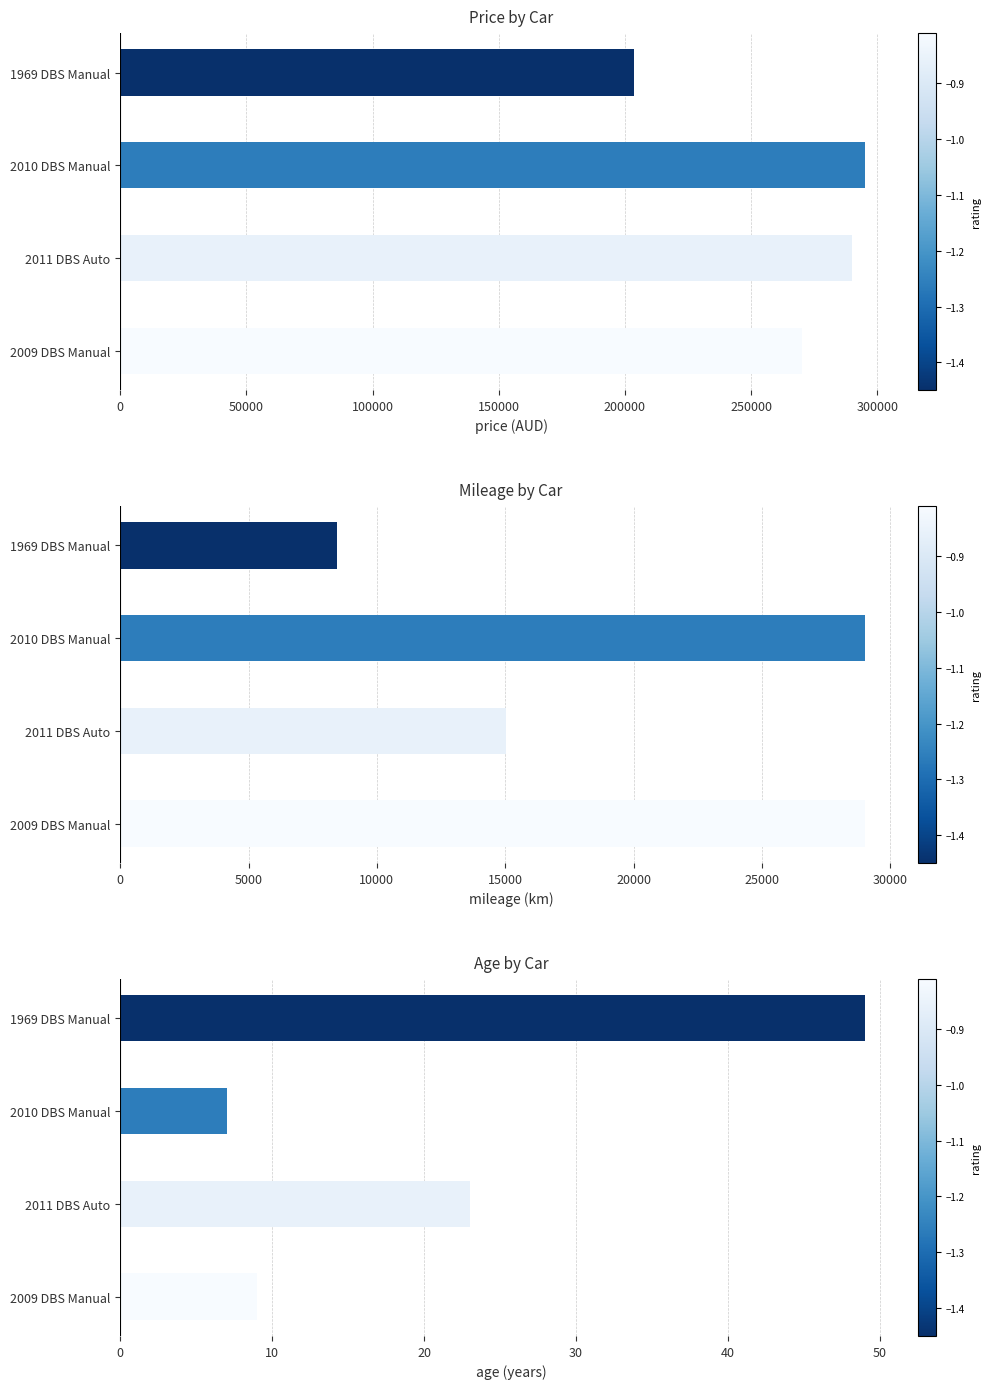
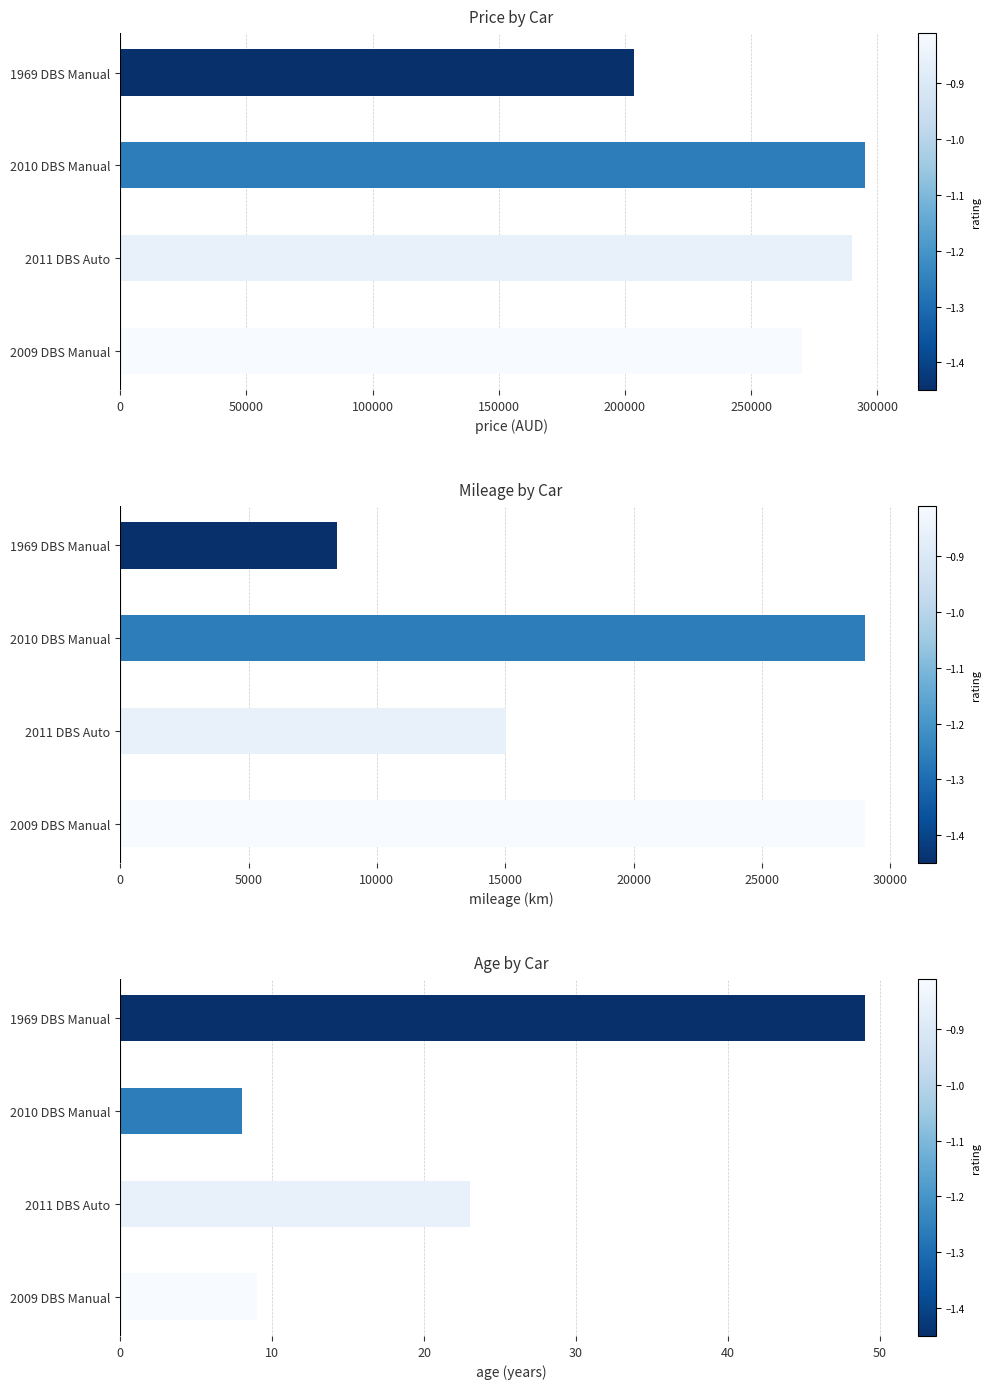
Age by Car, 2010 DBS Manual: 7 -> 8
